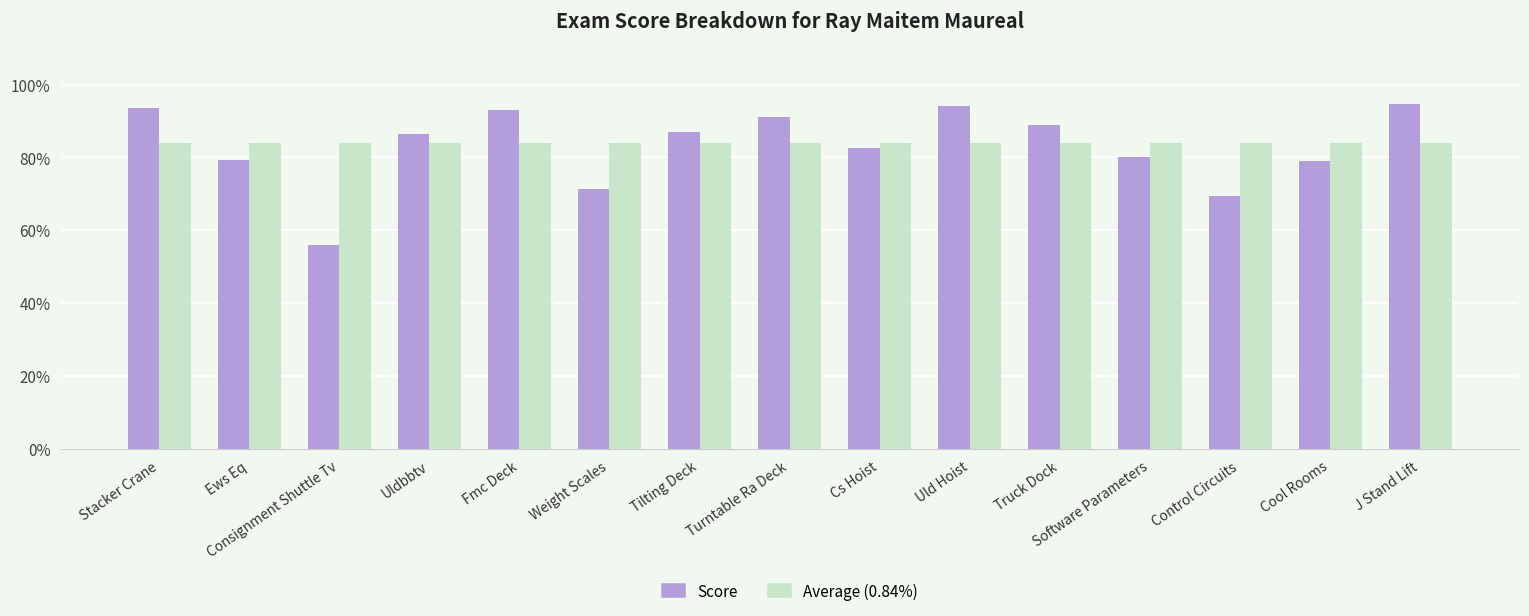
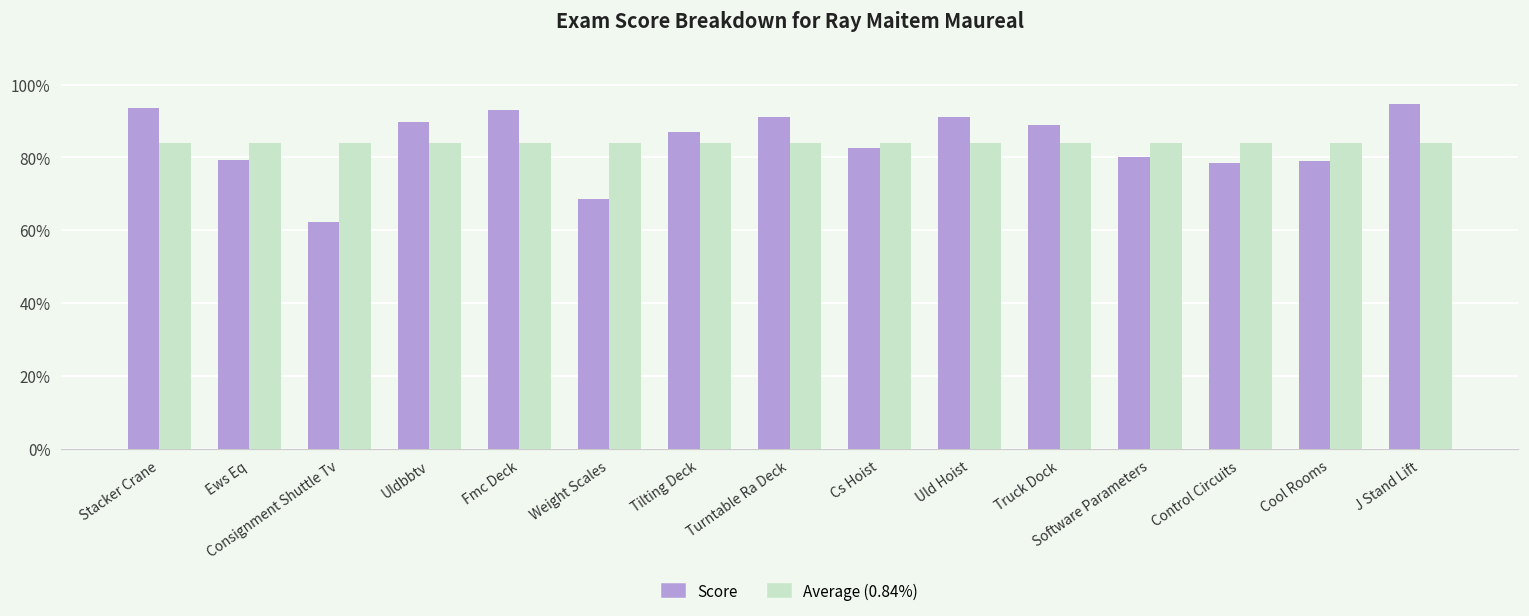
Score, Consignment Shuttle Tv: 56% -> 62%
Score, Uldbbtv: 87% -> 90%
Score, Weight Scales: 71% -> 69%
Score, Uld Hoist: 94% -> 91%
Score, Control Circuits: 69% -> 78%
